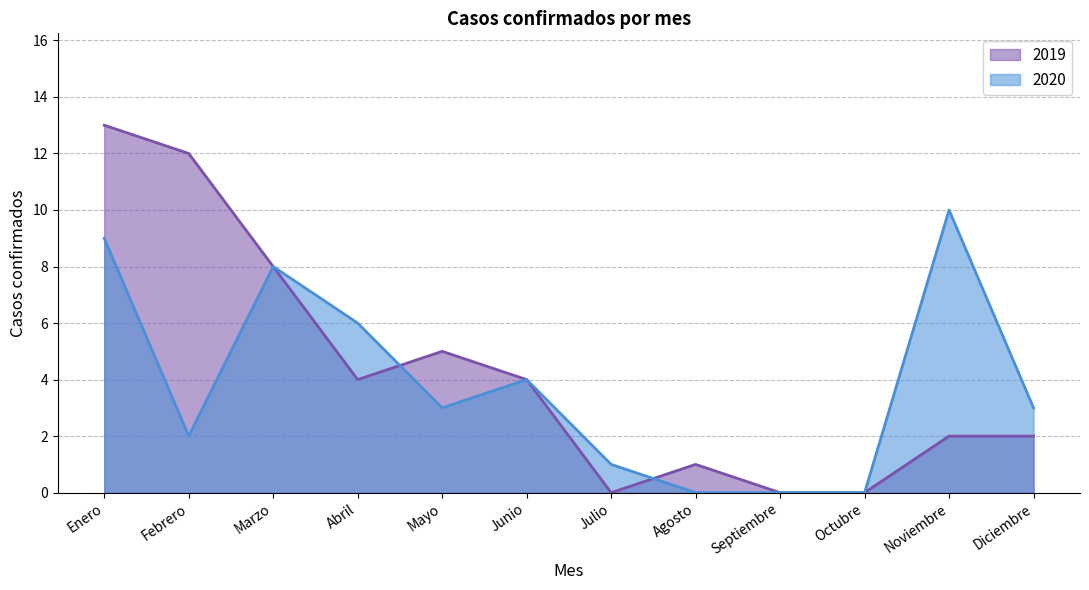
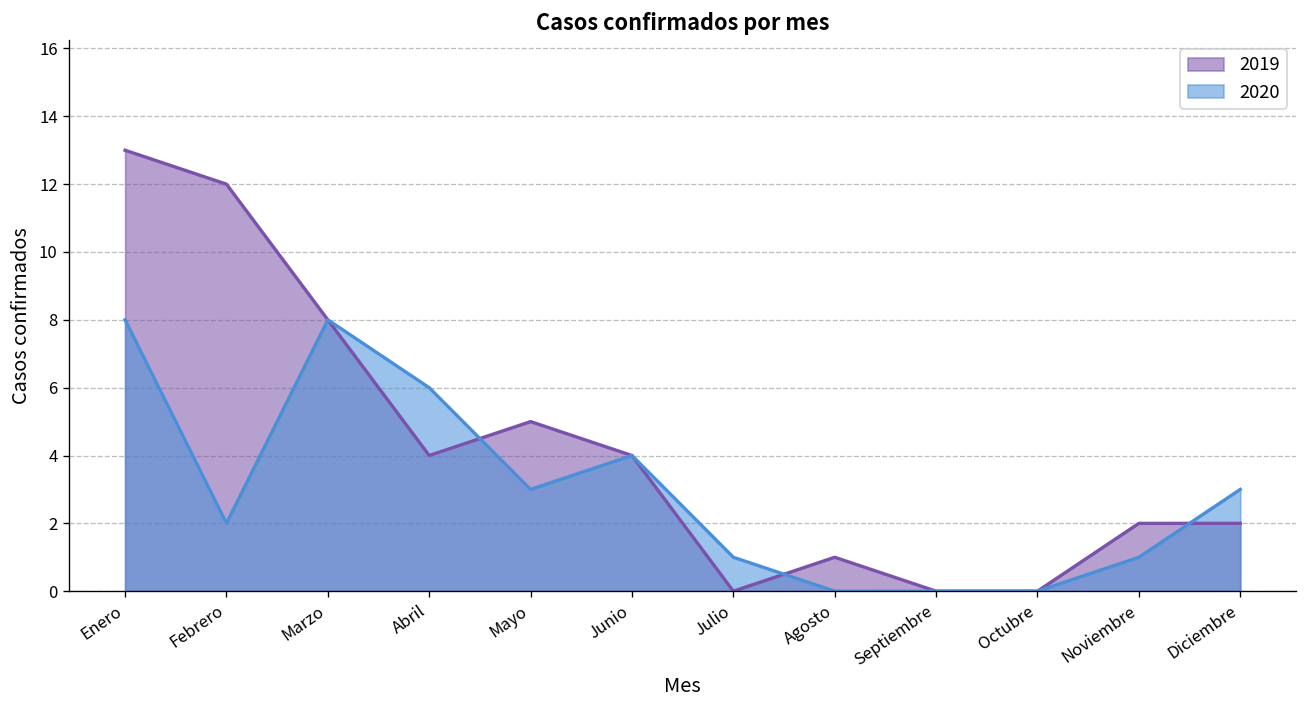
2020, Enero: 9 -> 8
2020, Noviembre: 10 -> 1
